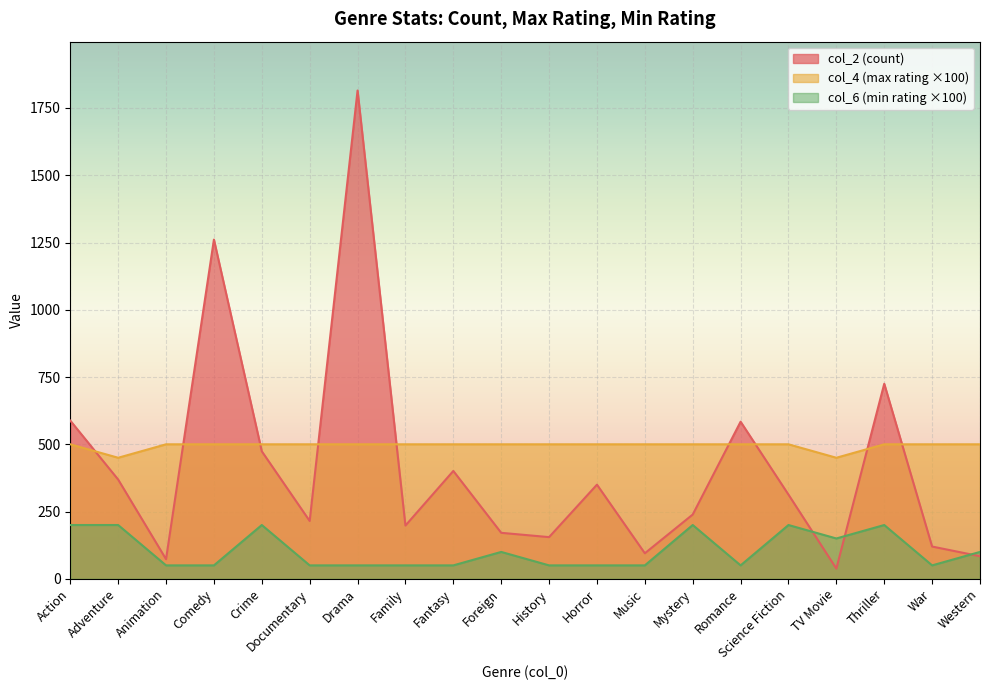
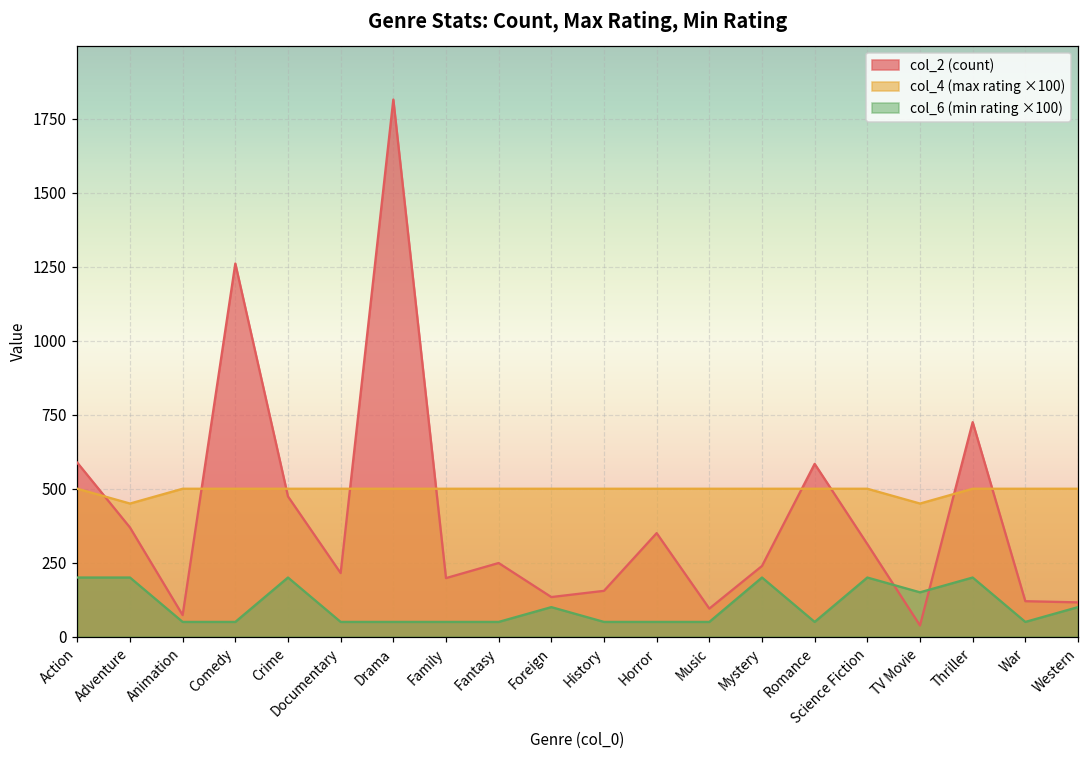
col_2 (count), Fantasy: 400 -> 250
col_2 (count), Foreign: 170 -> 130
col_2 (count), Western: 80 -> 120
